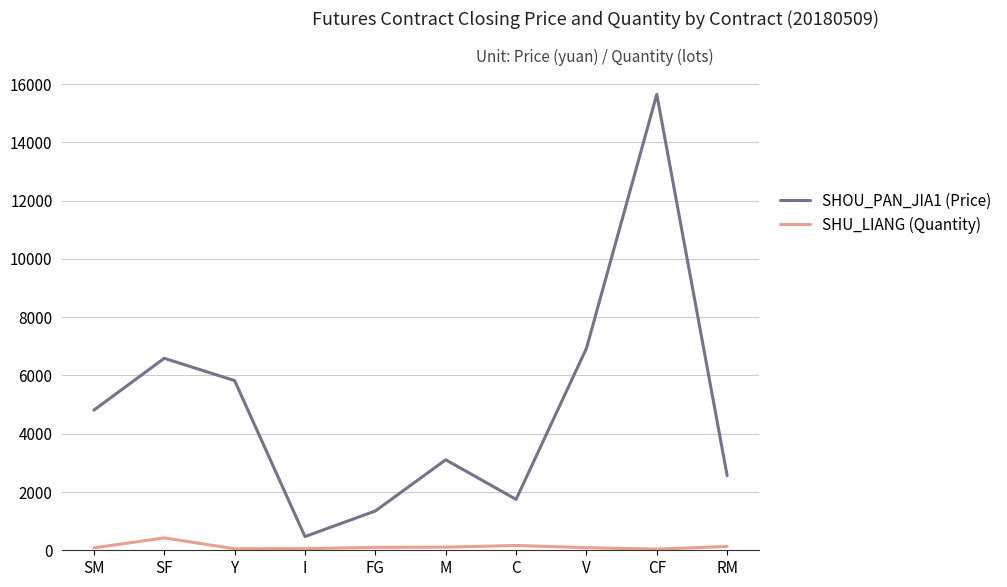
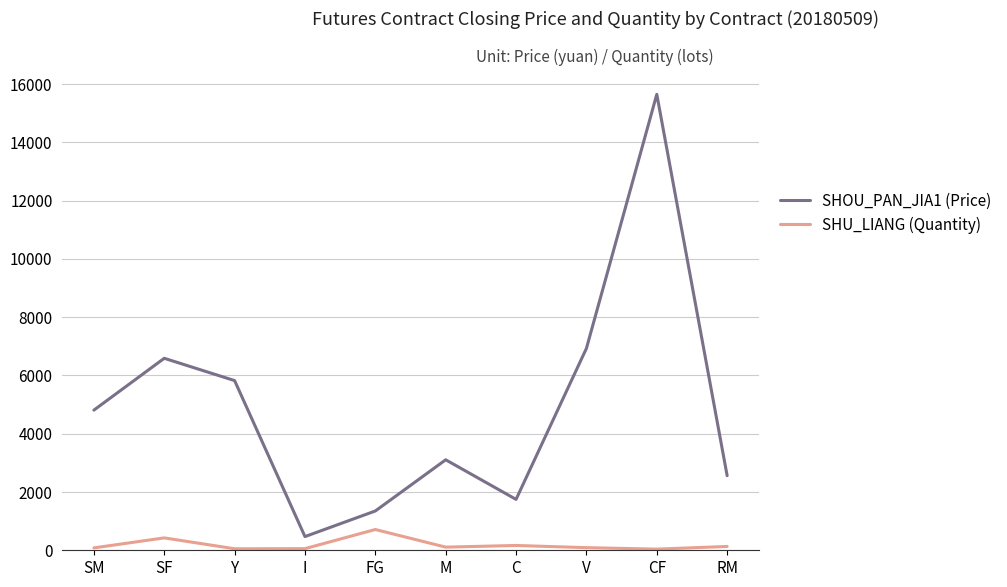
SHU_LIANG (Quantity), FG: 100 -> 700
